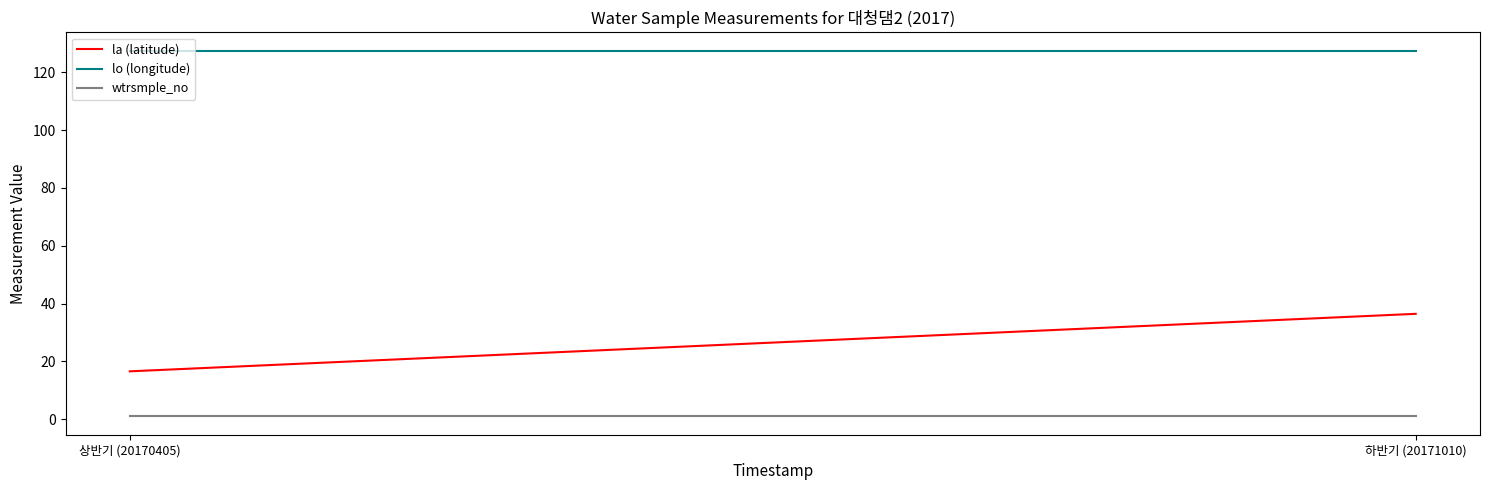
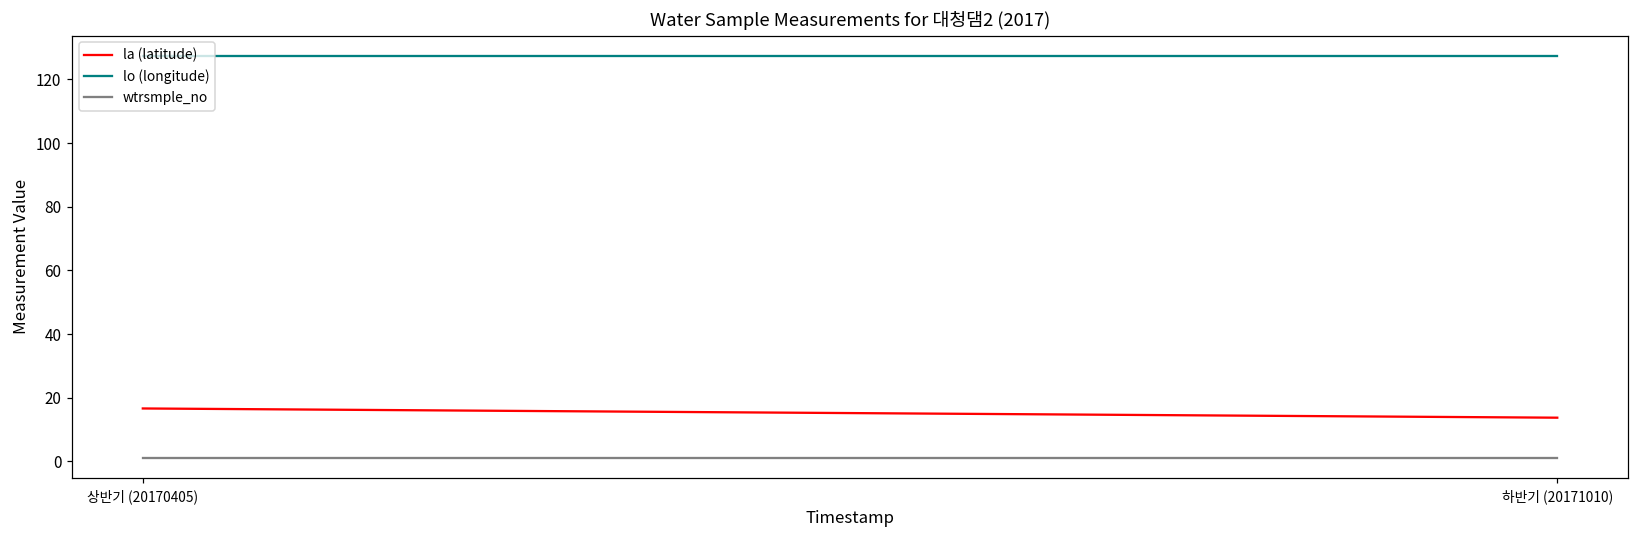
la (latitude), 하반기 (20171010): 36 -> 14
